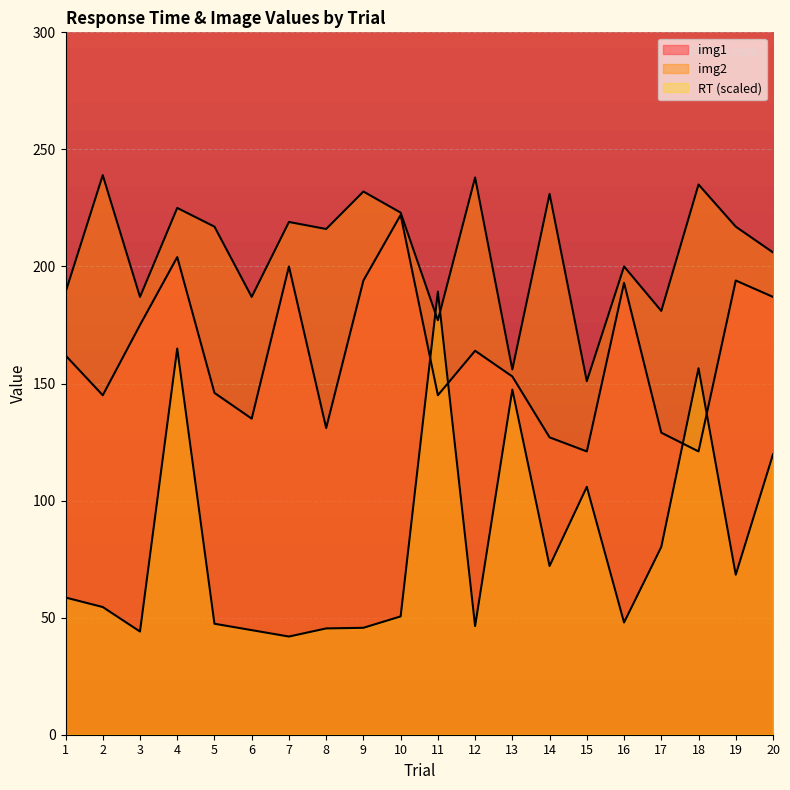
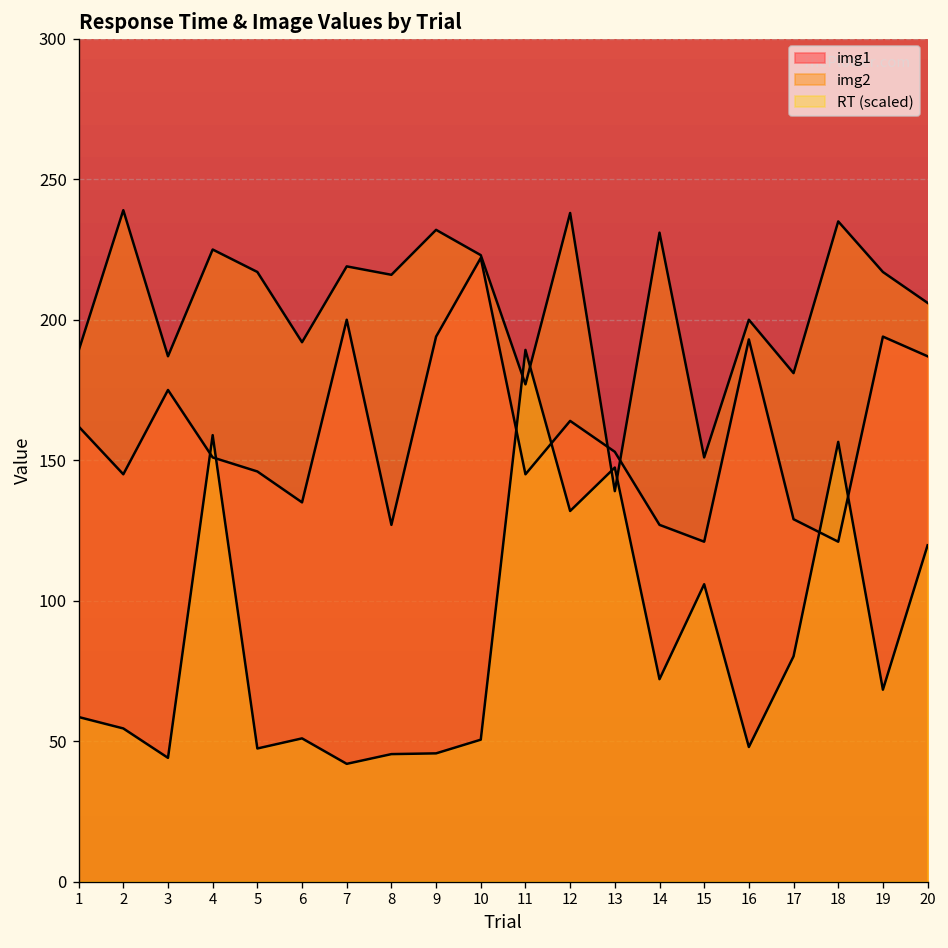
img1, 4: 204 -> 151
RT (scaled), 4: 165 -> 159
img2, 6: 187 -> 192
RT (scaled), 6: 45 -> 51
img1, 8: 131 -> 127
RT (scaled), 12: 46 -> 132
img2, 13: 156 -> 139
